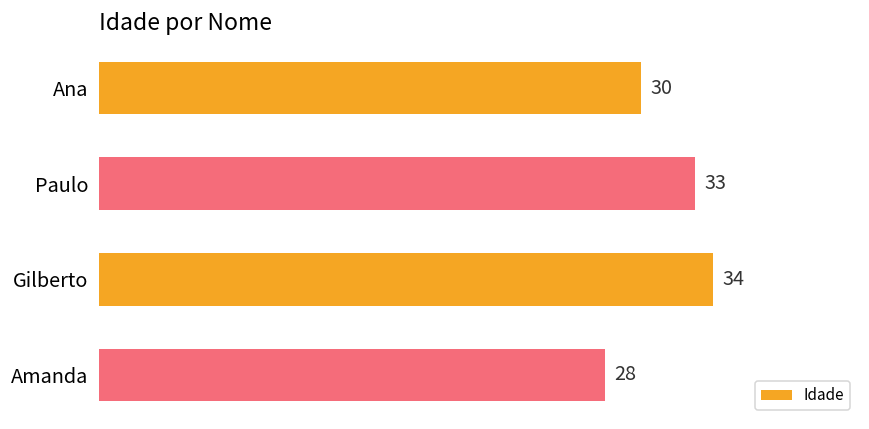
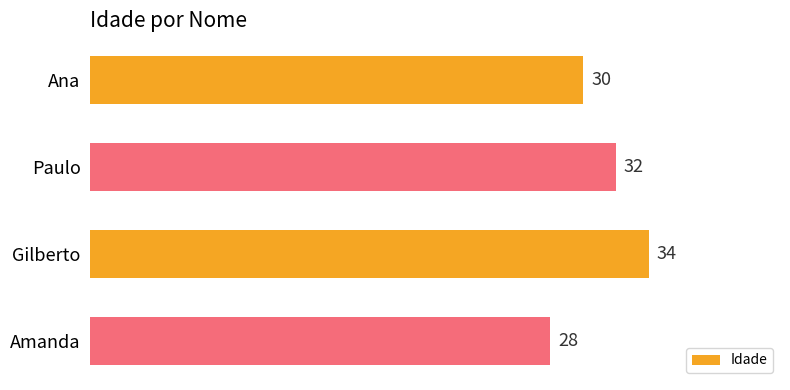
Paulo: 33 -> 32
